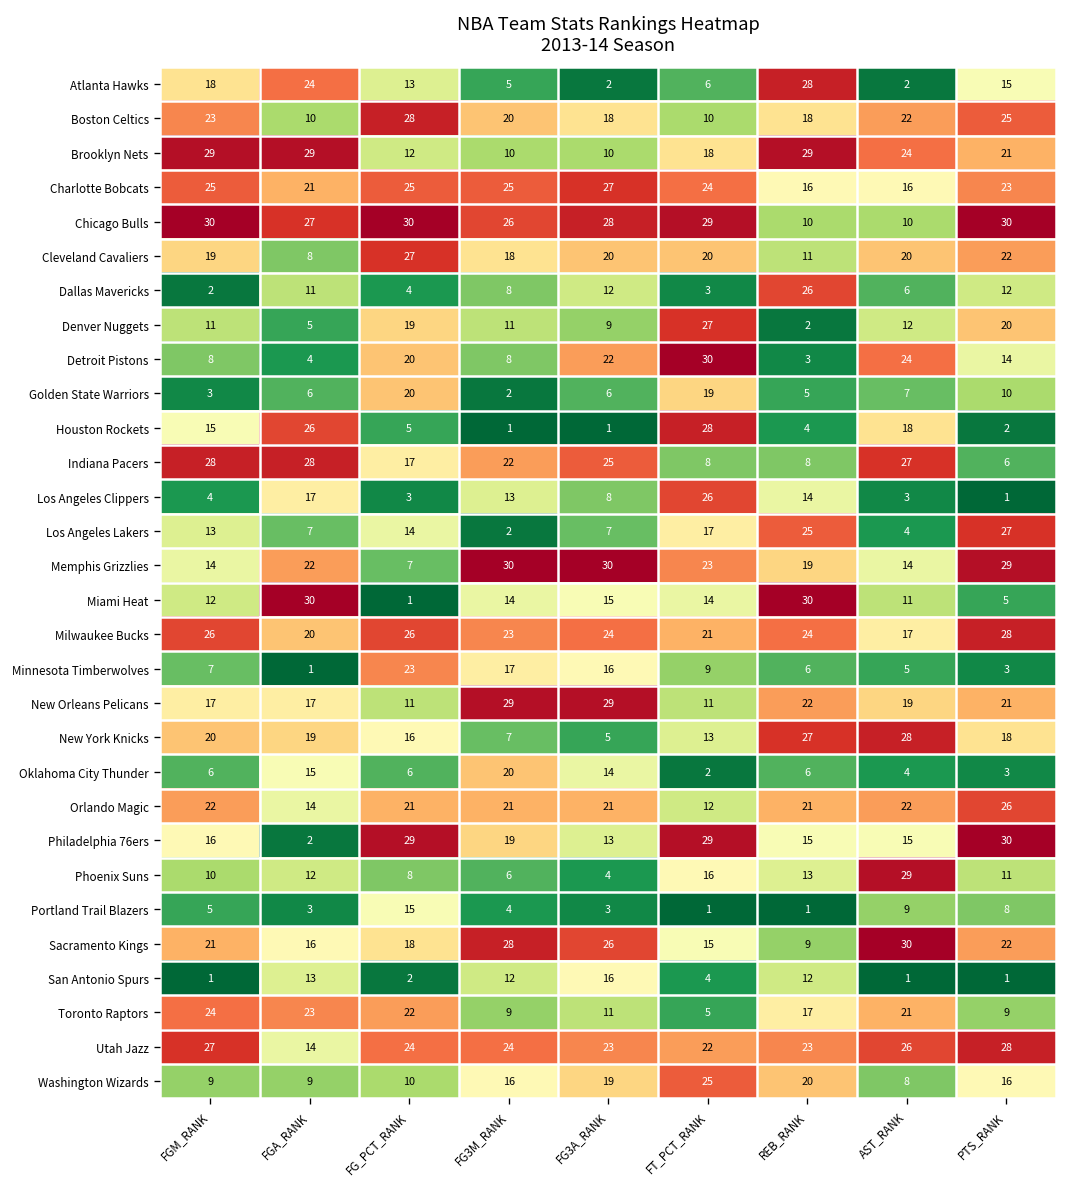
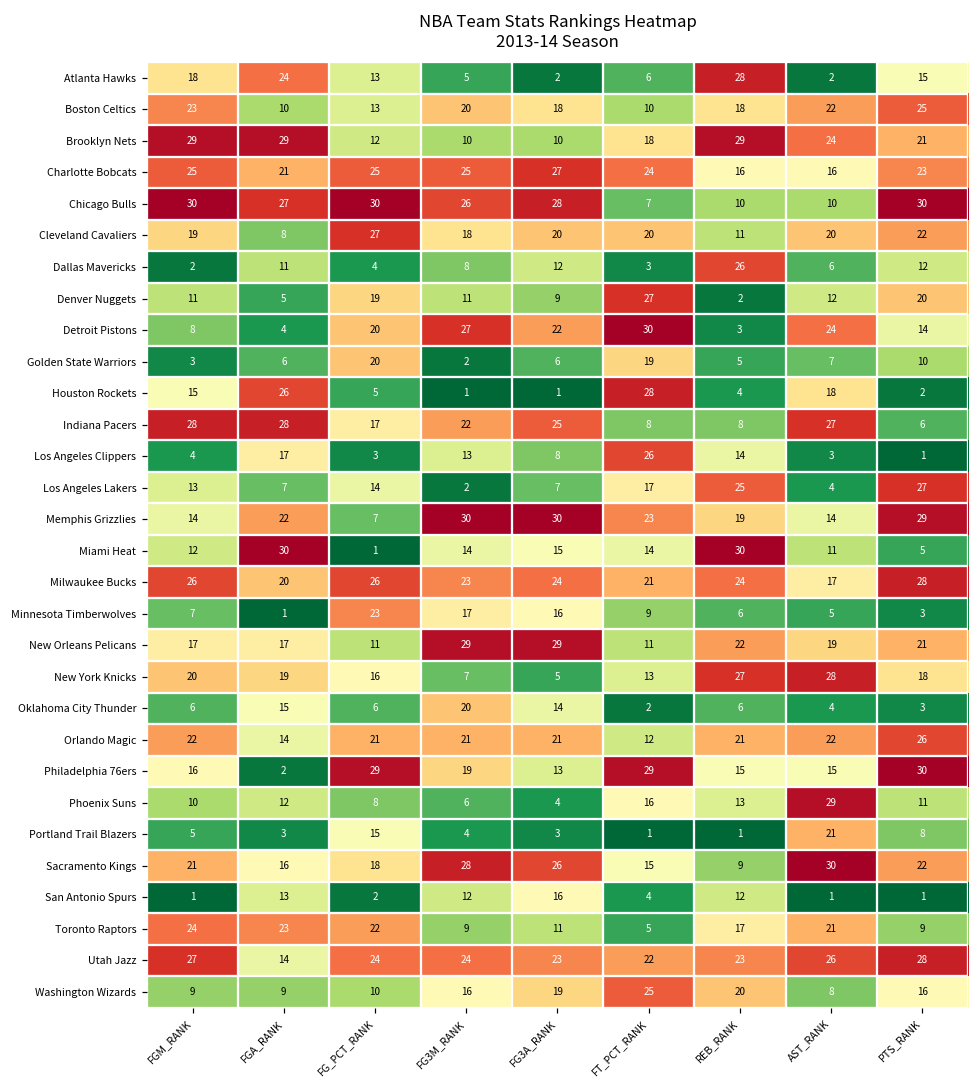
Boston Celtics, FG_PCT_RANK: 28 -> 13
Chicago Bulls, FT_PCT_RANK: 29 -> 7
Detroit Pistons, FG3M_RANK: 8 -> 27
Portland Trail Blazers, AST_RANK: 9 -> 21
